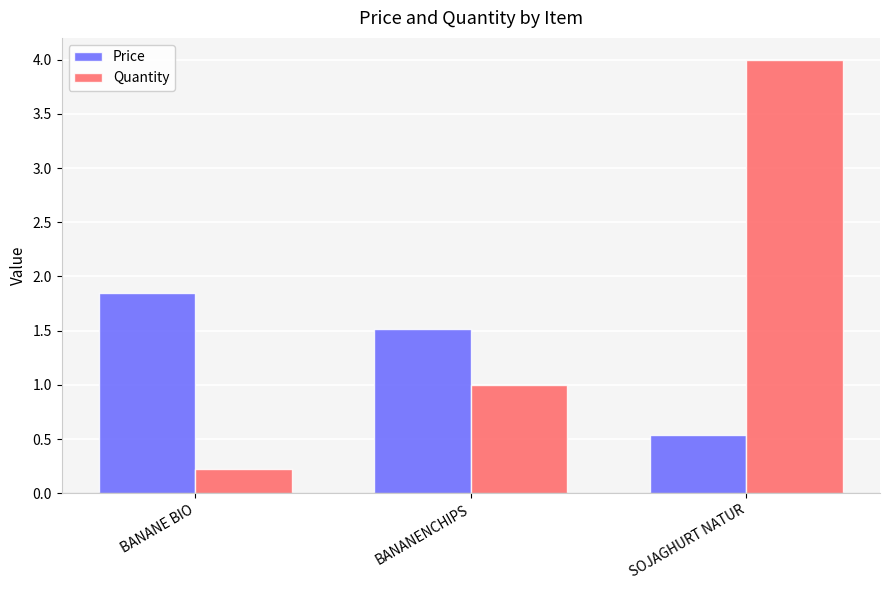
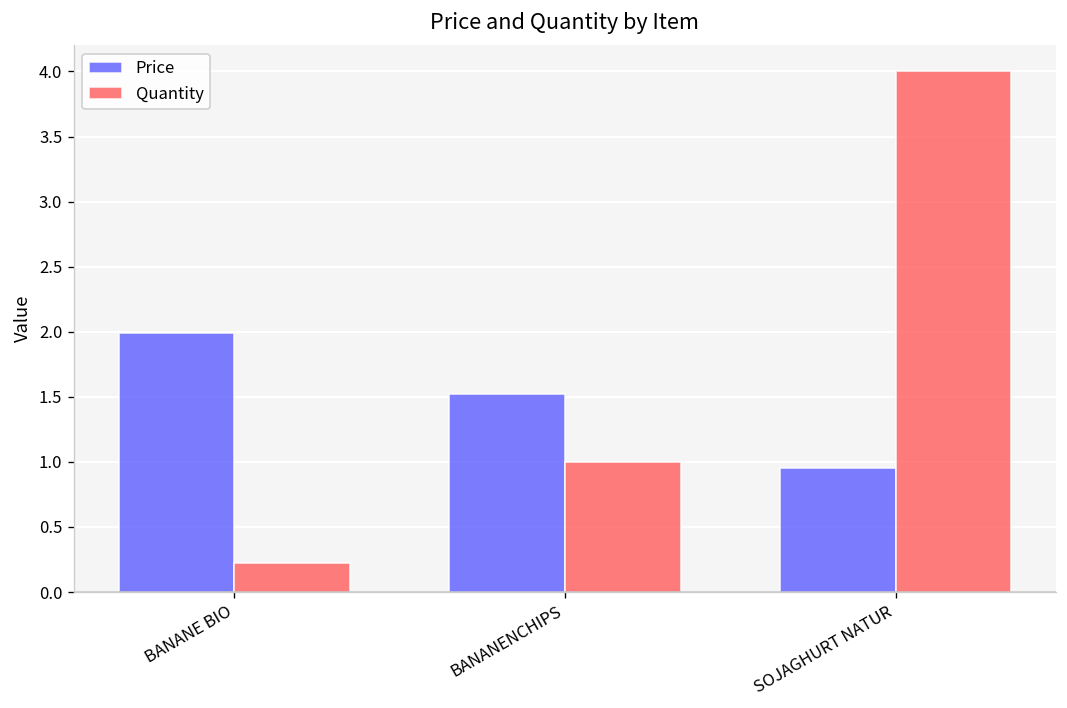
Price, BANANE BIO: 1.85 -> 1.99
Price, SOJAGHURT NATUR: 0.54 -> 0.95
